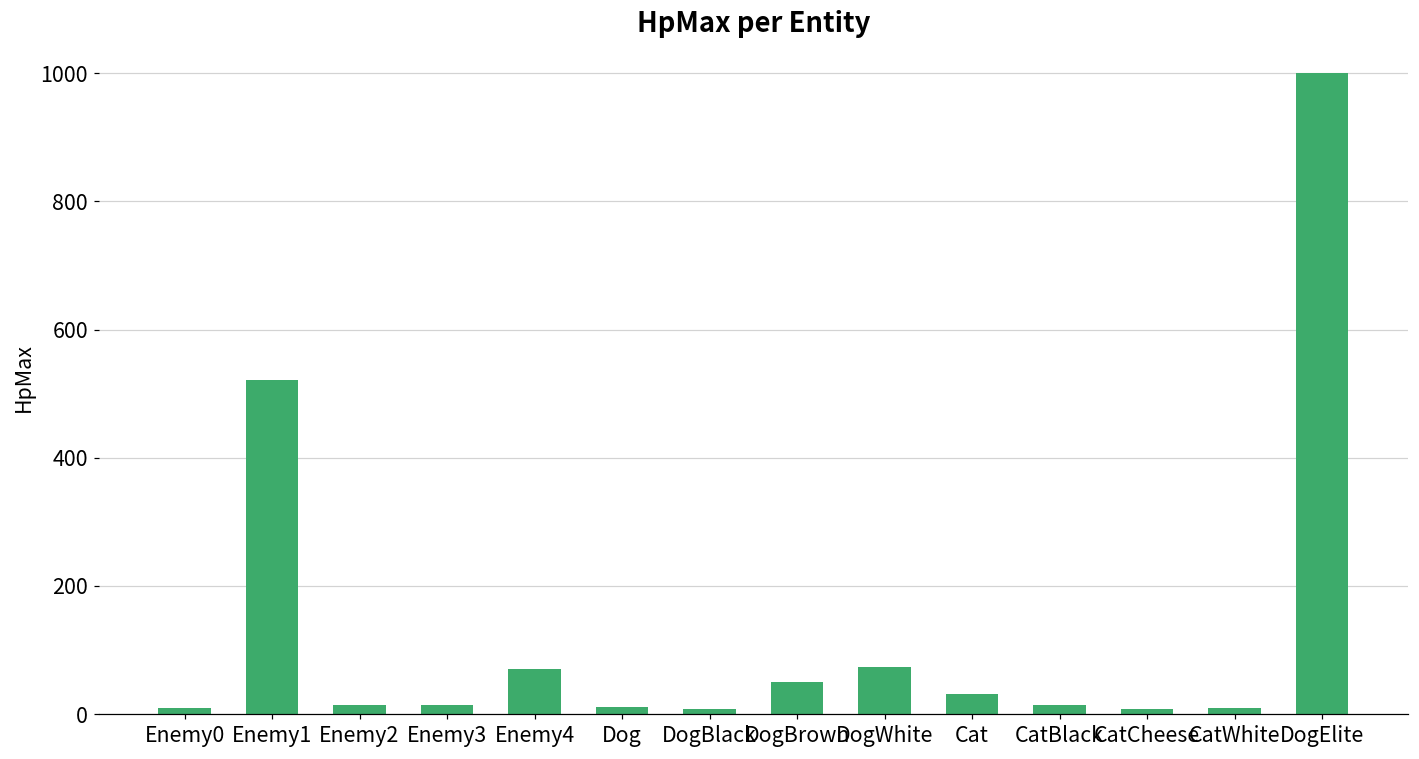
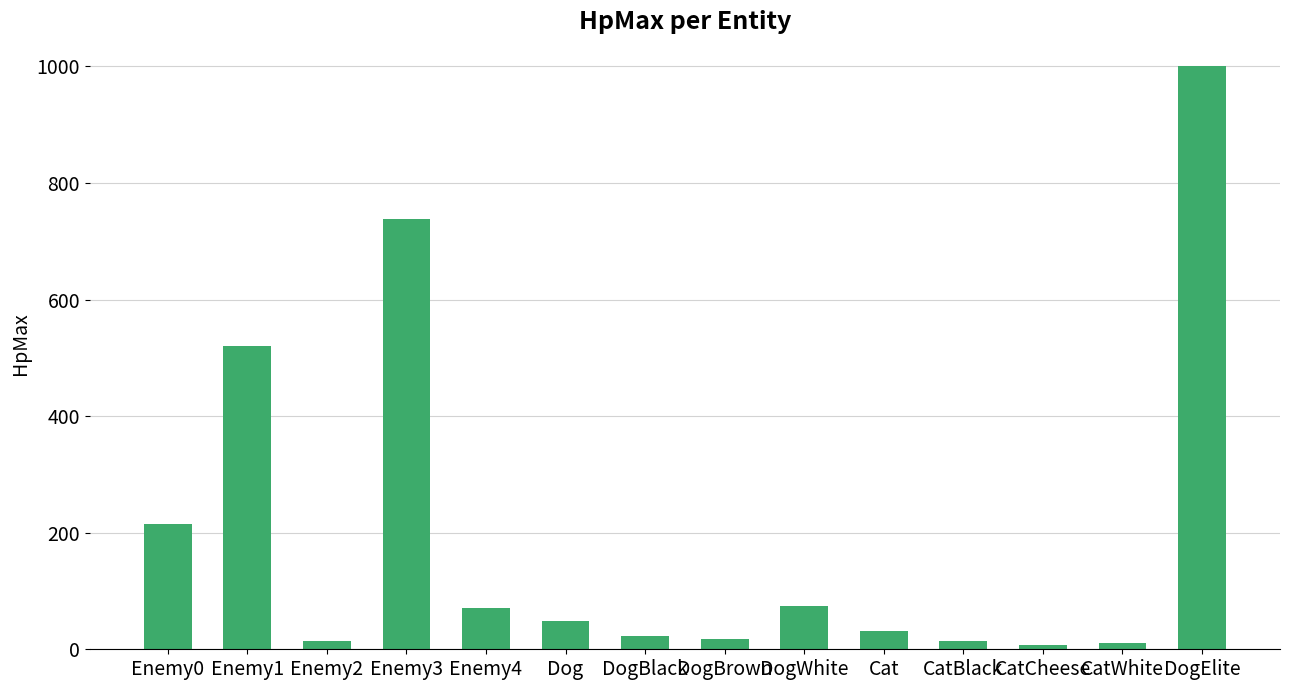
Enemy0: 10 -> 220
Enemy3: 20 -> 740
Dog: 10 -> 50
DogBlack: 10 -> 20
DogBrown: 50 -> 20
